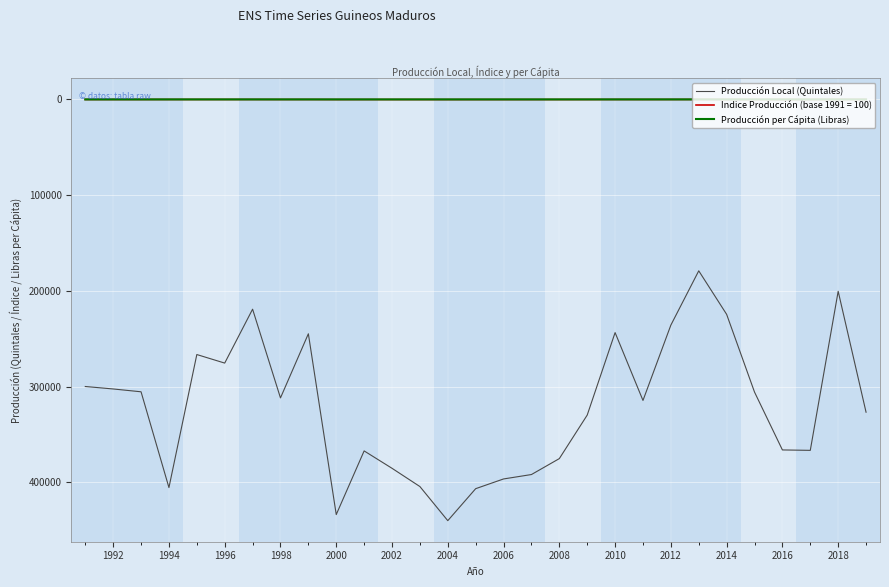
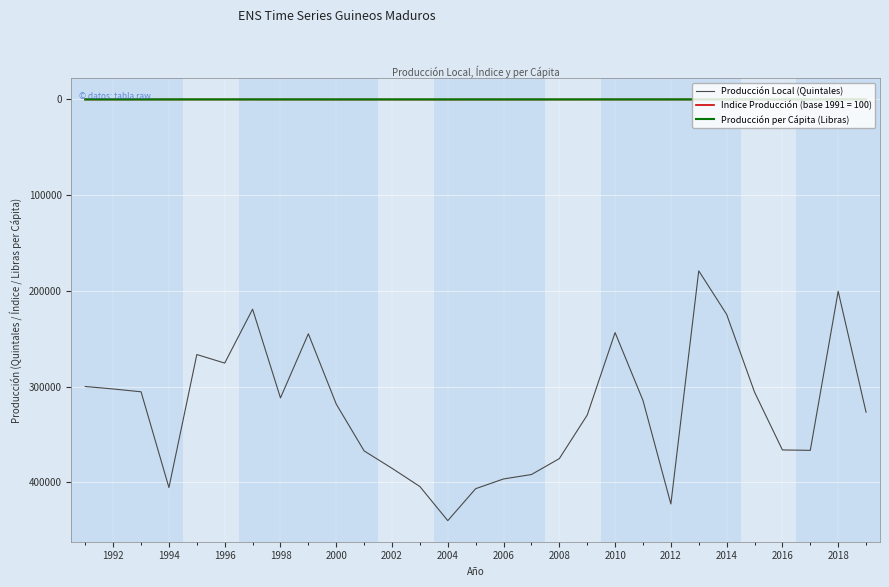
Producción Local (Quintales), 2000: 430000 -> 320000
Producción Local (Quintales), 2012: 240000 -> 420000
